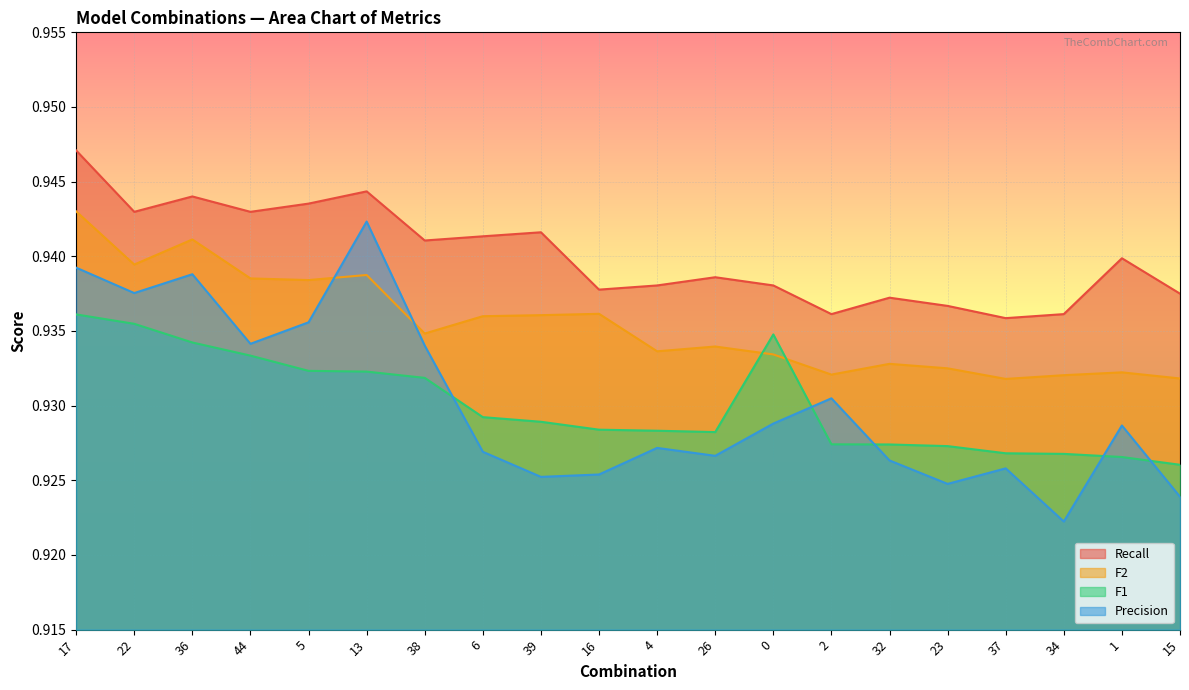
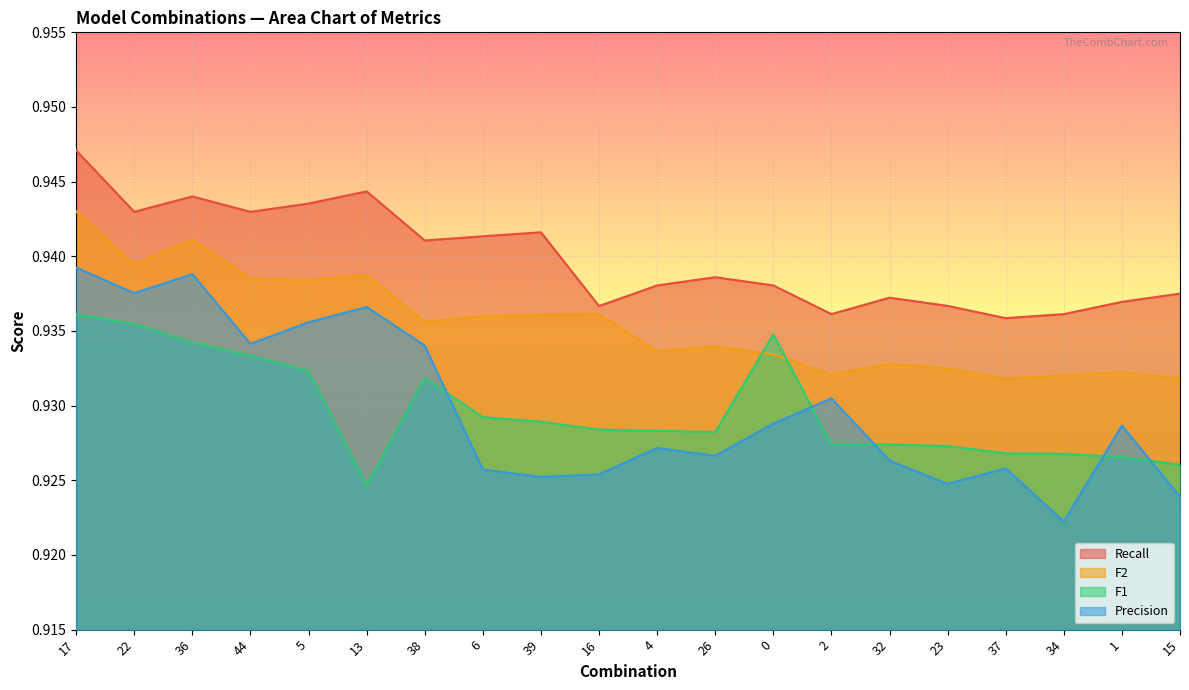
F1, 13: 0.9323 -> 0.9246
Precision, 13: 0.9423 -> 0.9366
F2, 38: 0.9348 -> 0.9356
Precision, 6: 0.9269 -> 0.9257
Recall, 16: 0.9378 -> 0.9367
Recall, 1: 0.9399 -> 0.9370
